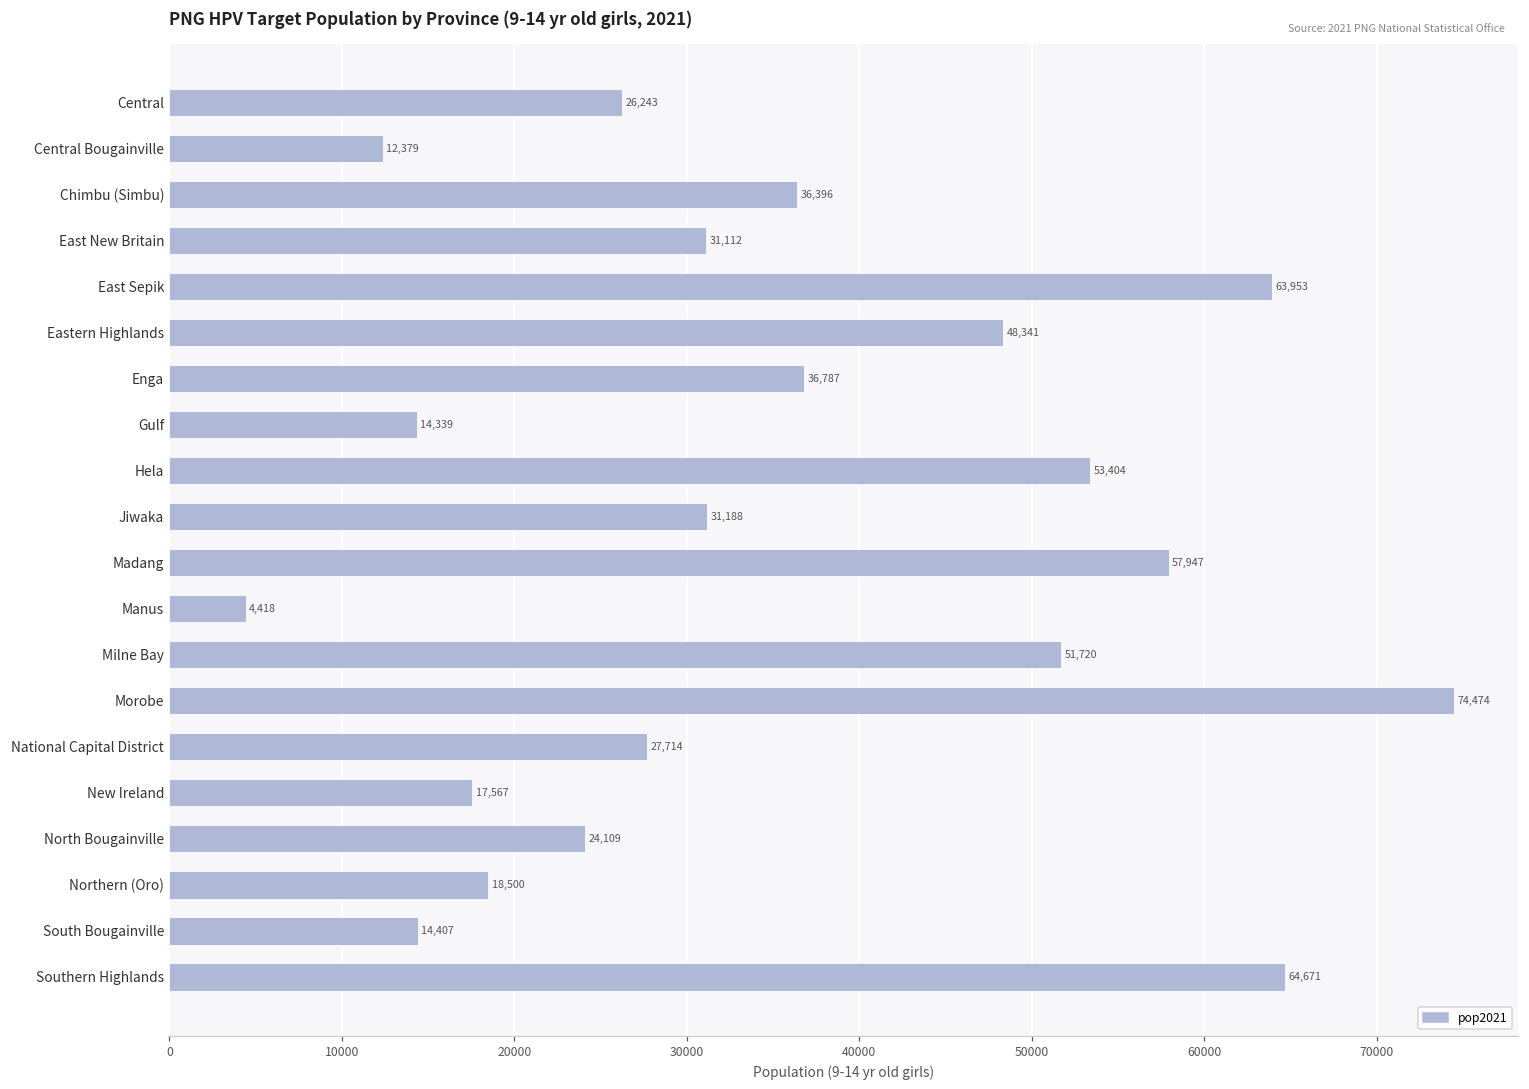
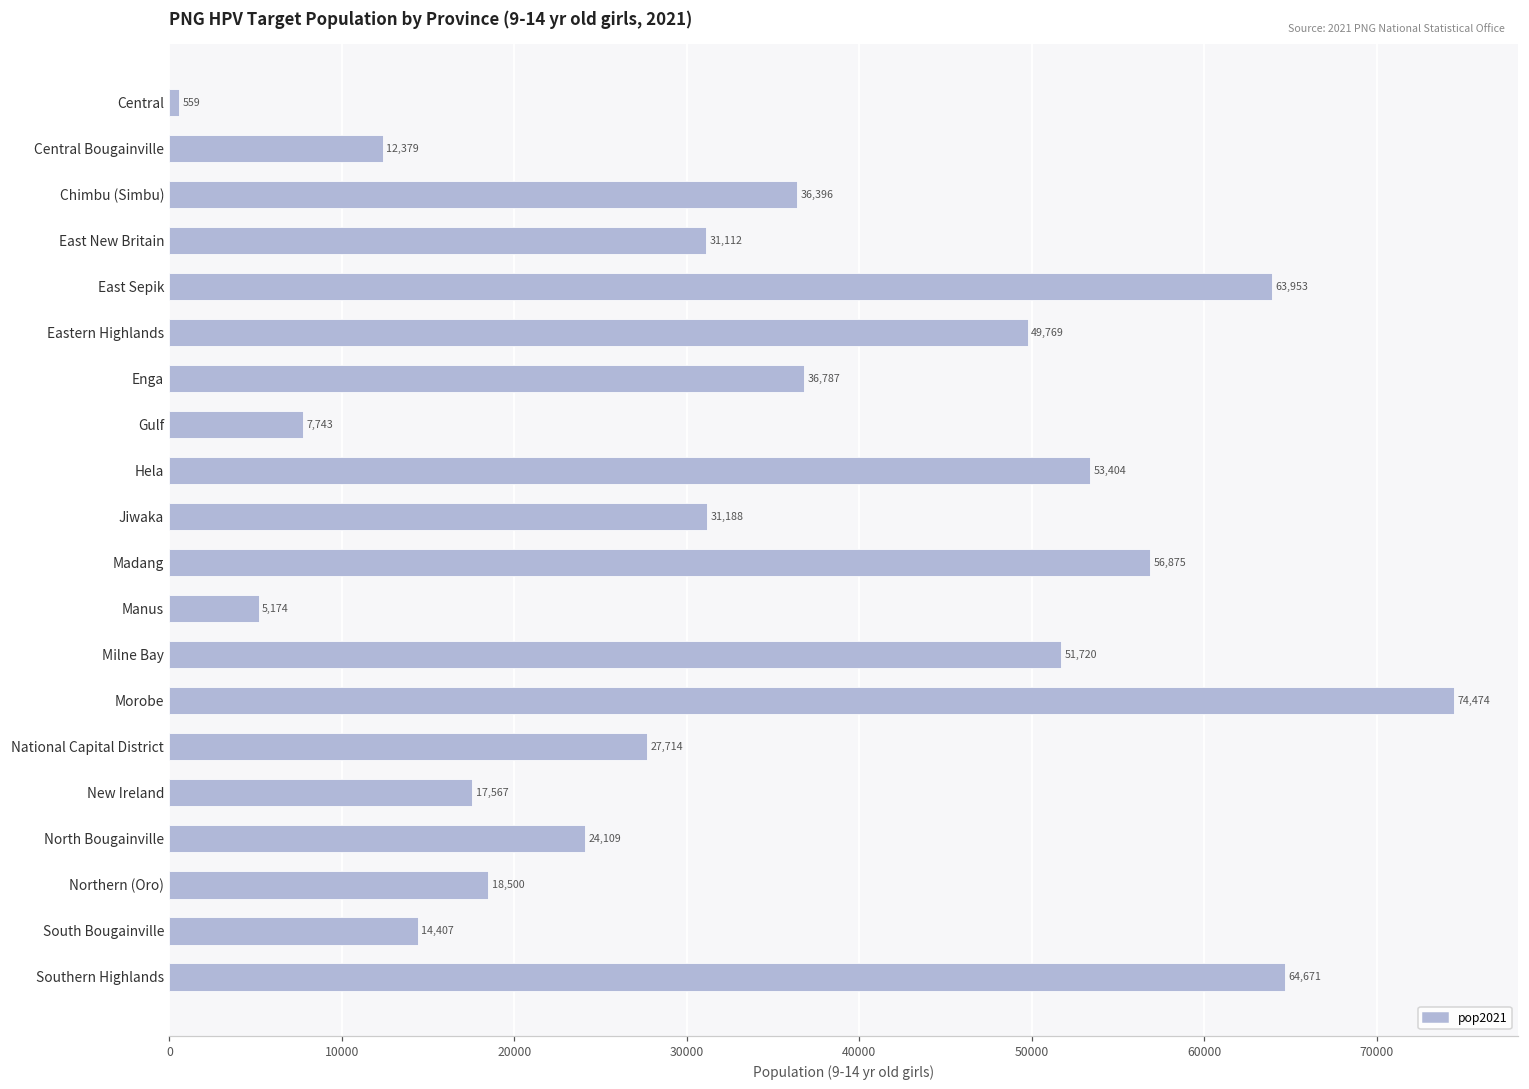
Central: 26,243 -> 559
Eastern Highlands: 48,341 -> 49,769
Gulf: 14,339 -> 7,743
Madang: 57,947 -> 56,875
Manus: 4,418 -> 5,174
